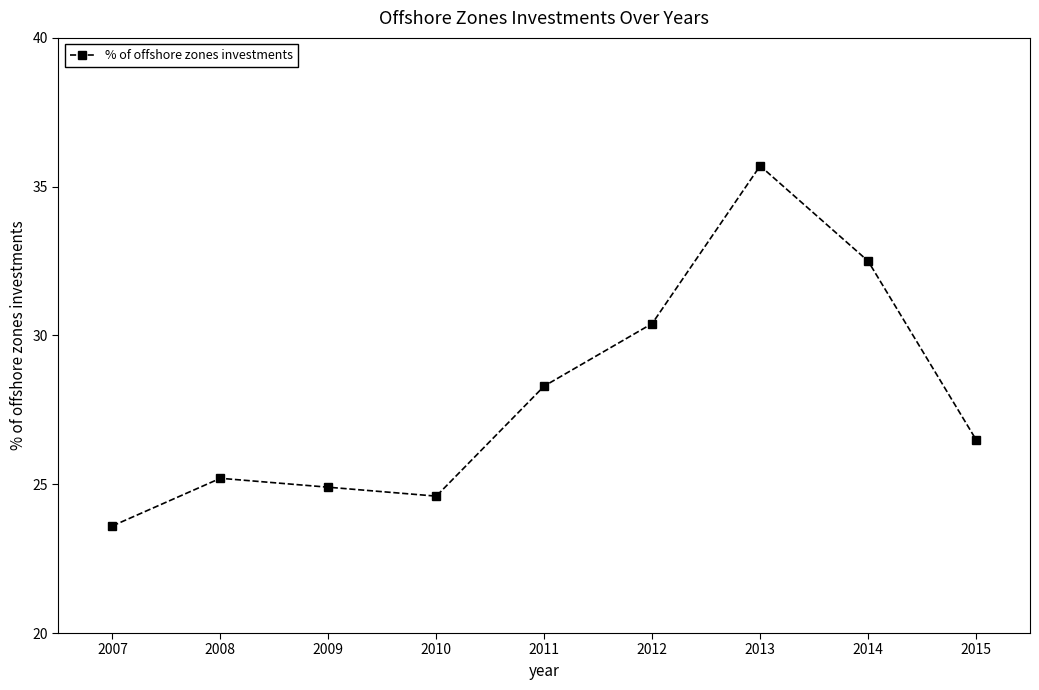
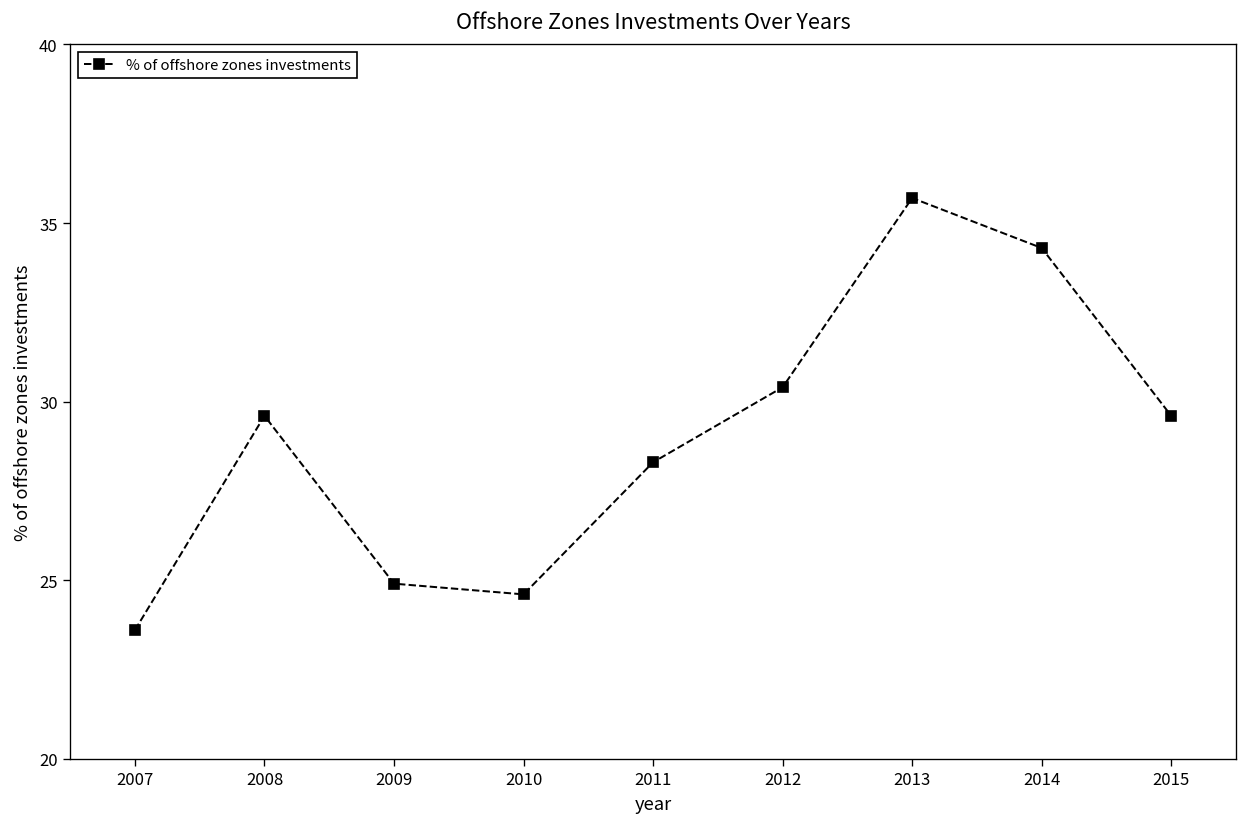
2008: 25.2 -> 29.6
2014: 32.5 -> 34.3
2015: 26.5 -> 29.6
